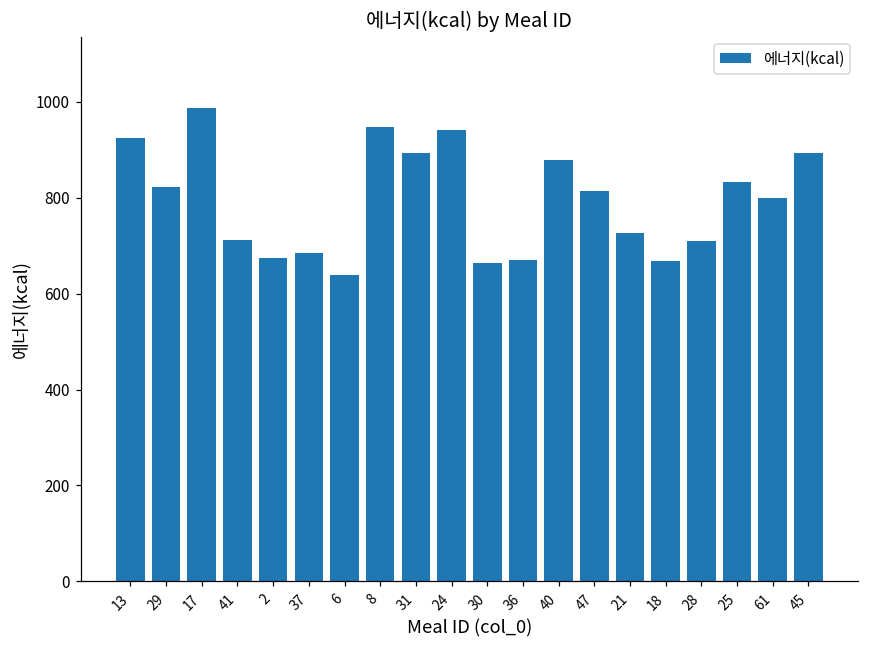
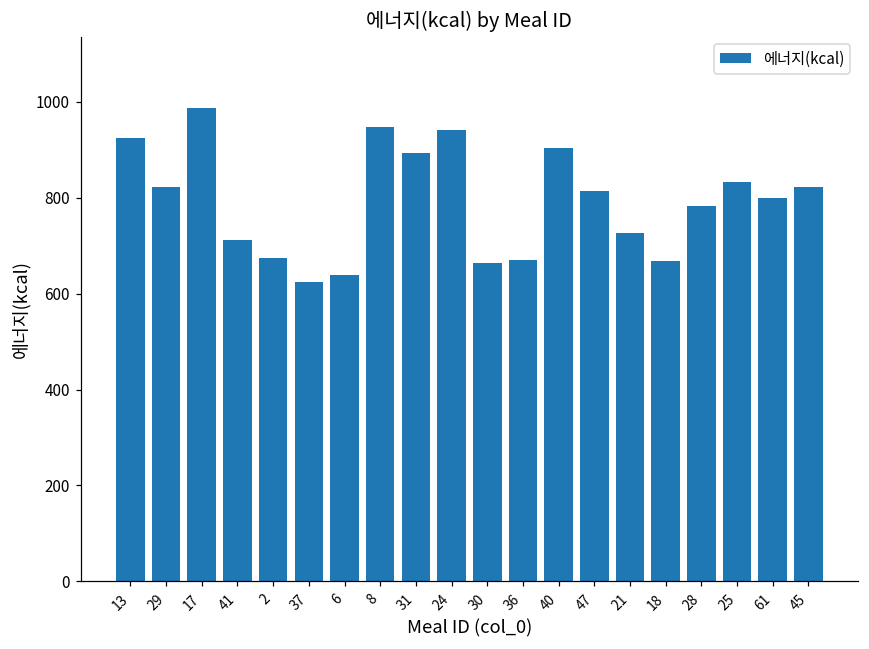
37: 680 -> 620
40: 880 -> 900
28: 710 -> 780
45: 890 -> 820
